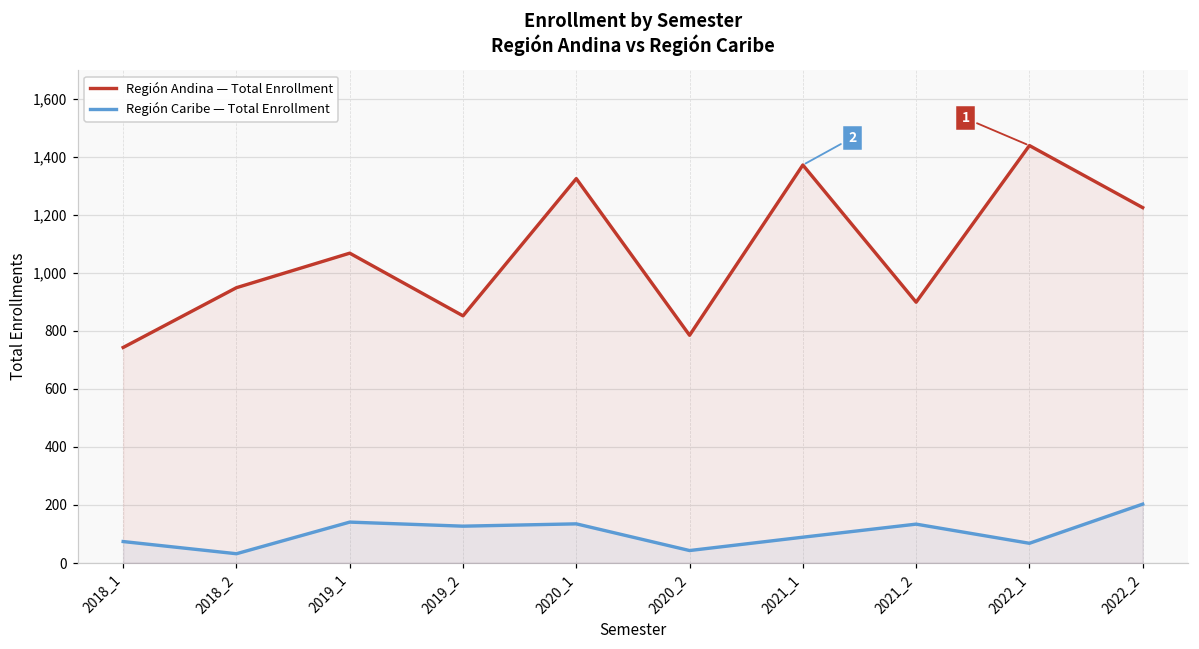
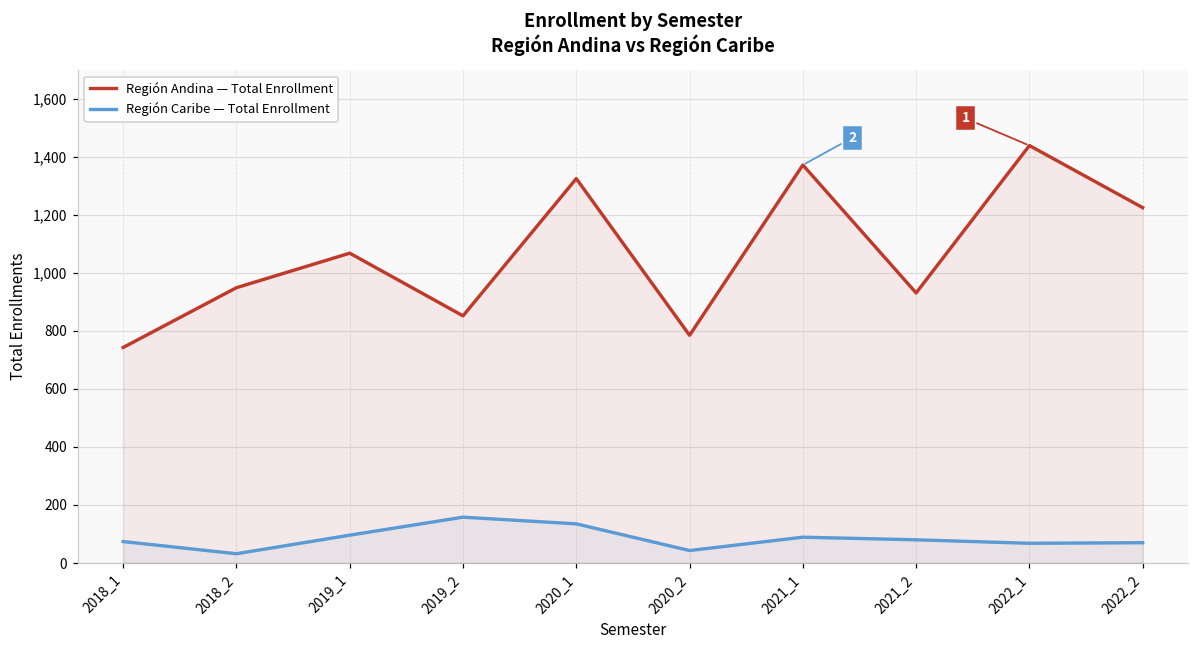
Región Caribe — Total Enrollment, 2019_1: 140 -> 100
Región Caribe — Total Enrollment, 2019_2: 130 -> 160
Región Andina — Total Enrollment, 2021_2: 900 -> 930
Región Caribe — Total Enrollment, 2021_2: 130 -> 80
Región Caribe — Total Enrollment, 2022_2: 200 -> 70
